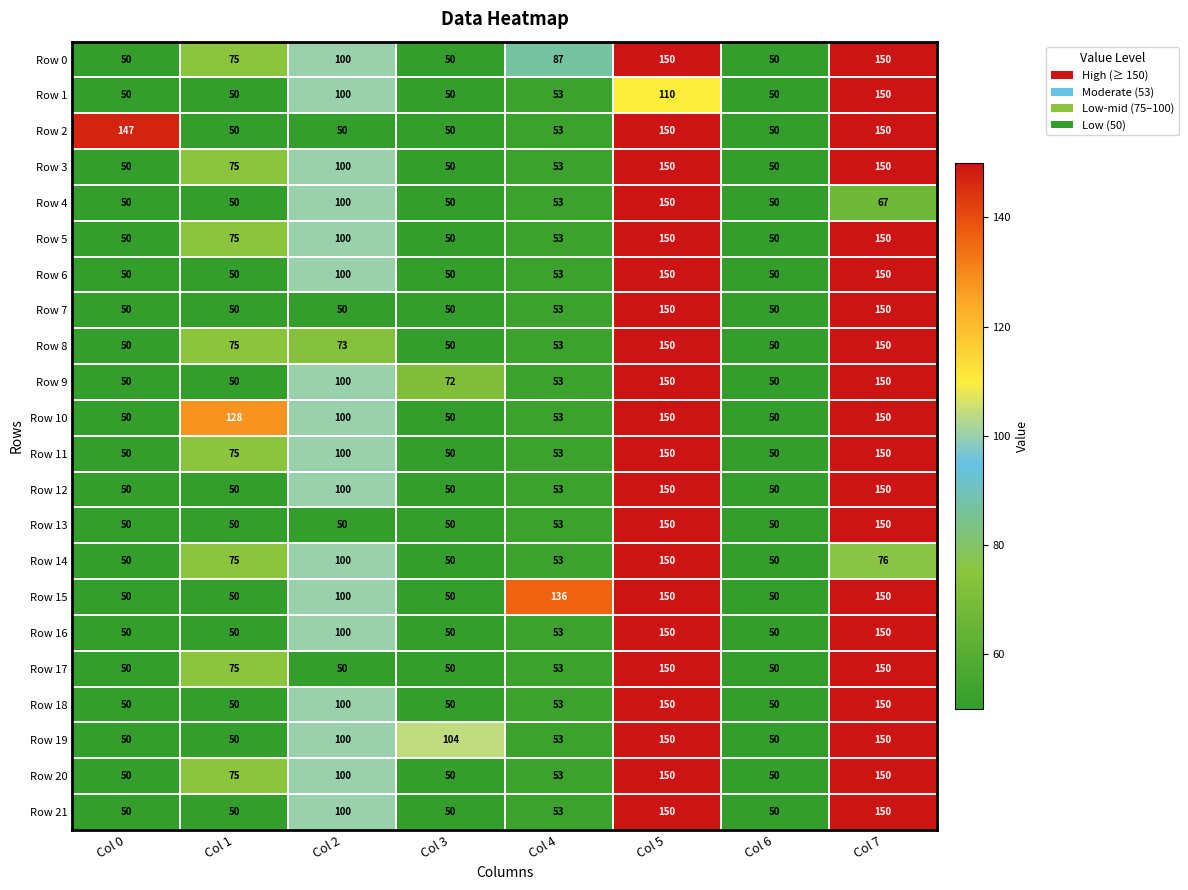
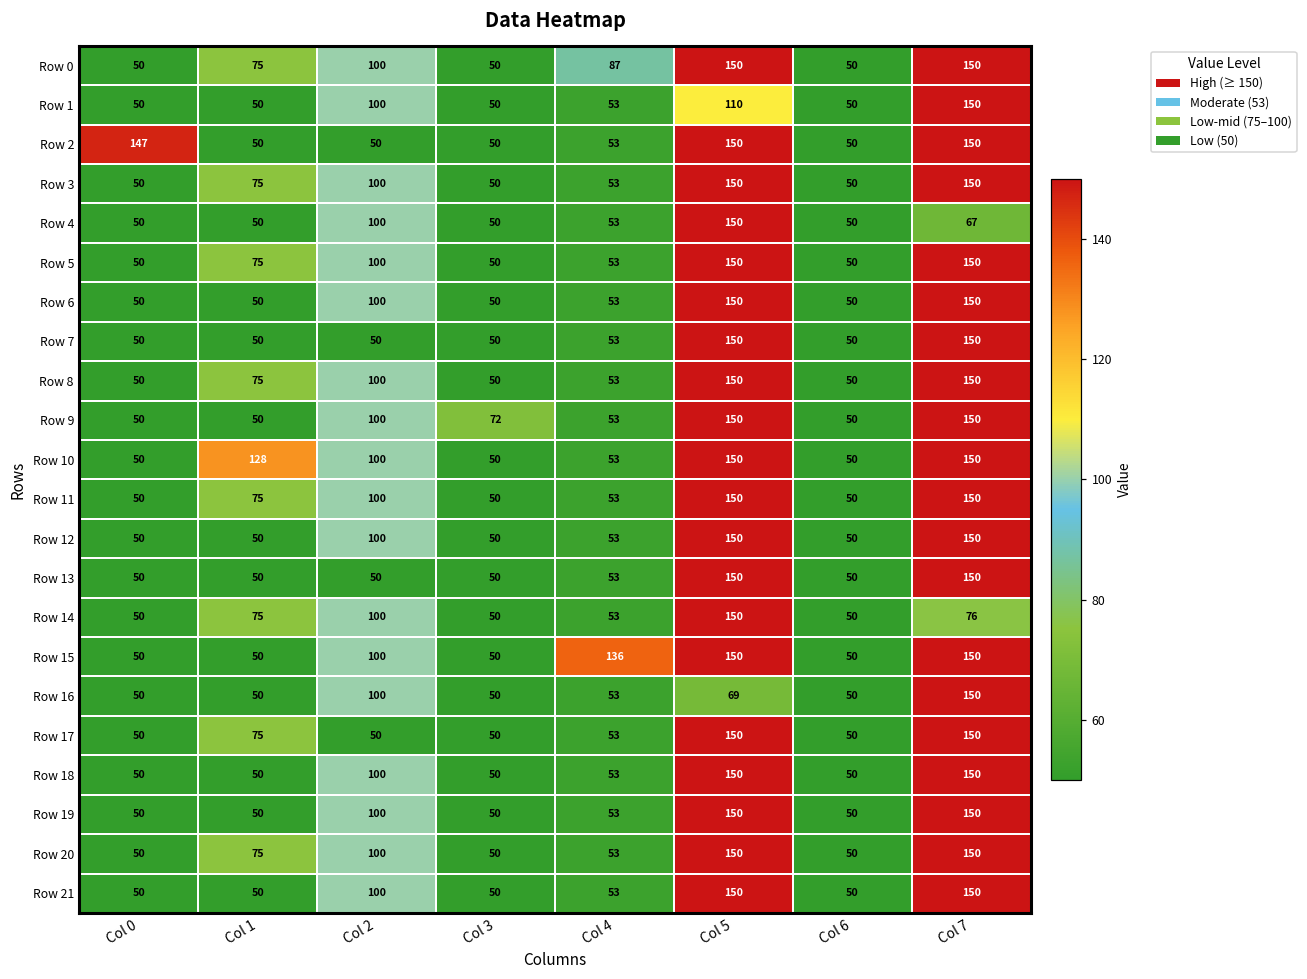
Row 8, Col 2: 73 -> 100
Row 16, Col 5: 150 -> 69
Row 19, Col 3: 104 -> 50
